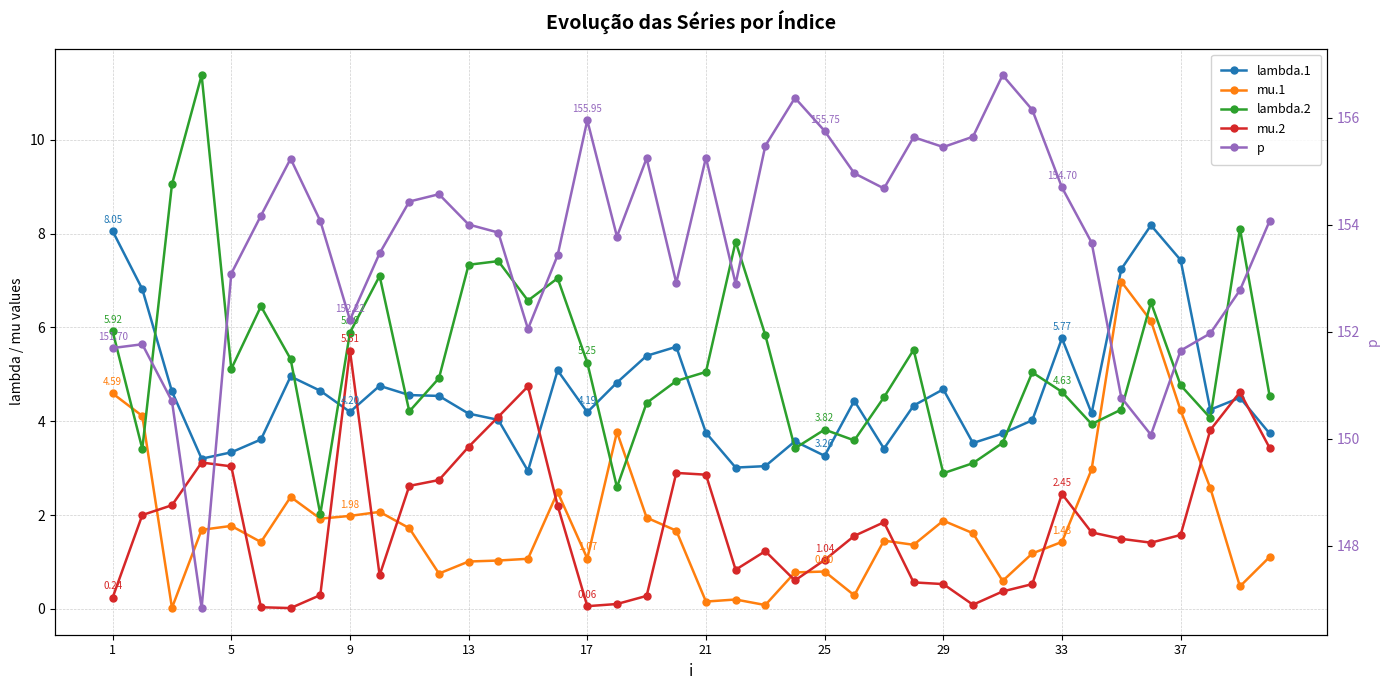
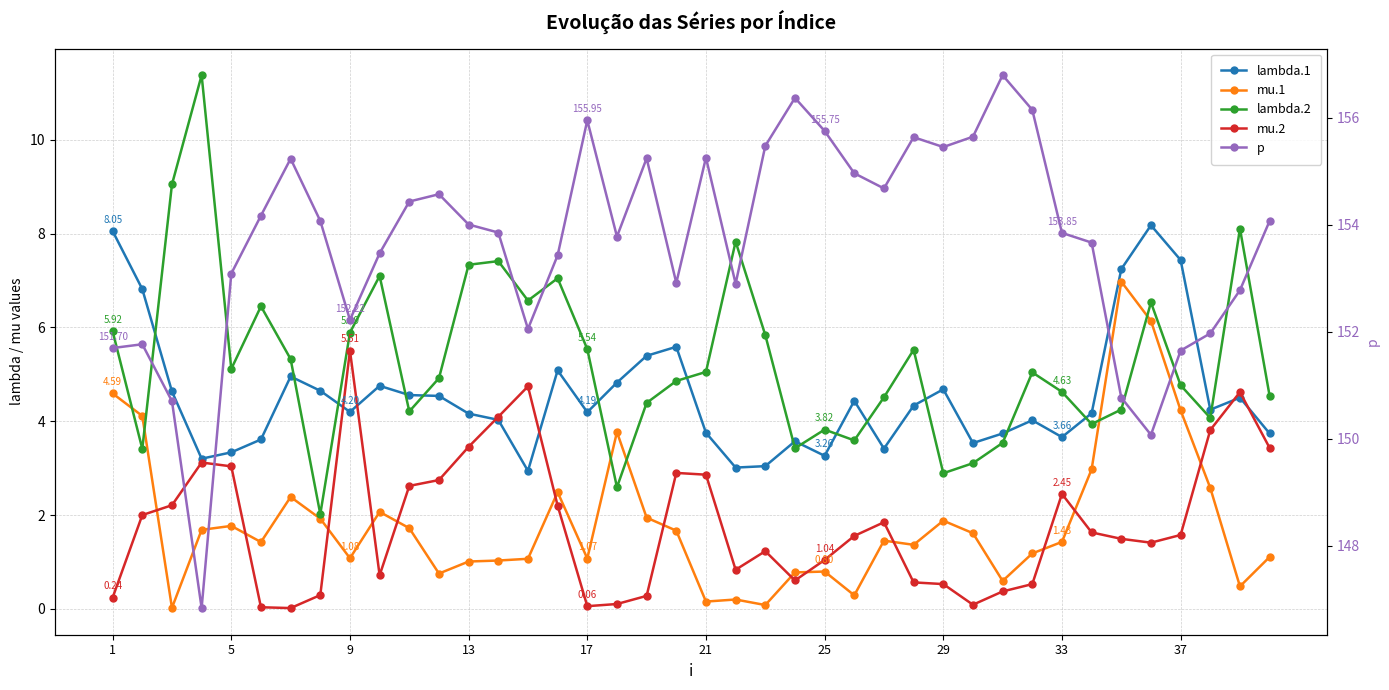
mu.1, 9: 1.98 -> 1.08
lambda.2, 17: 5.25 -> 5.54
lambda.1, 33: 5.77 -> 3.66
p, 33: 154.70 -> 153.85
